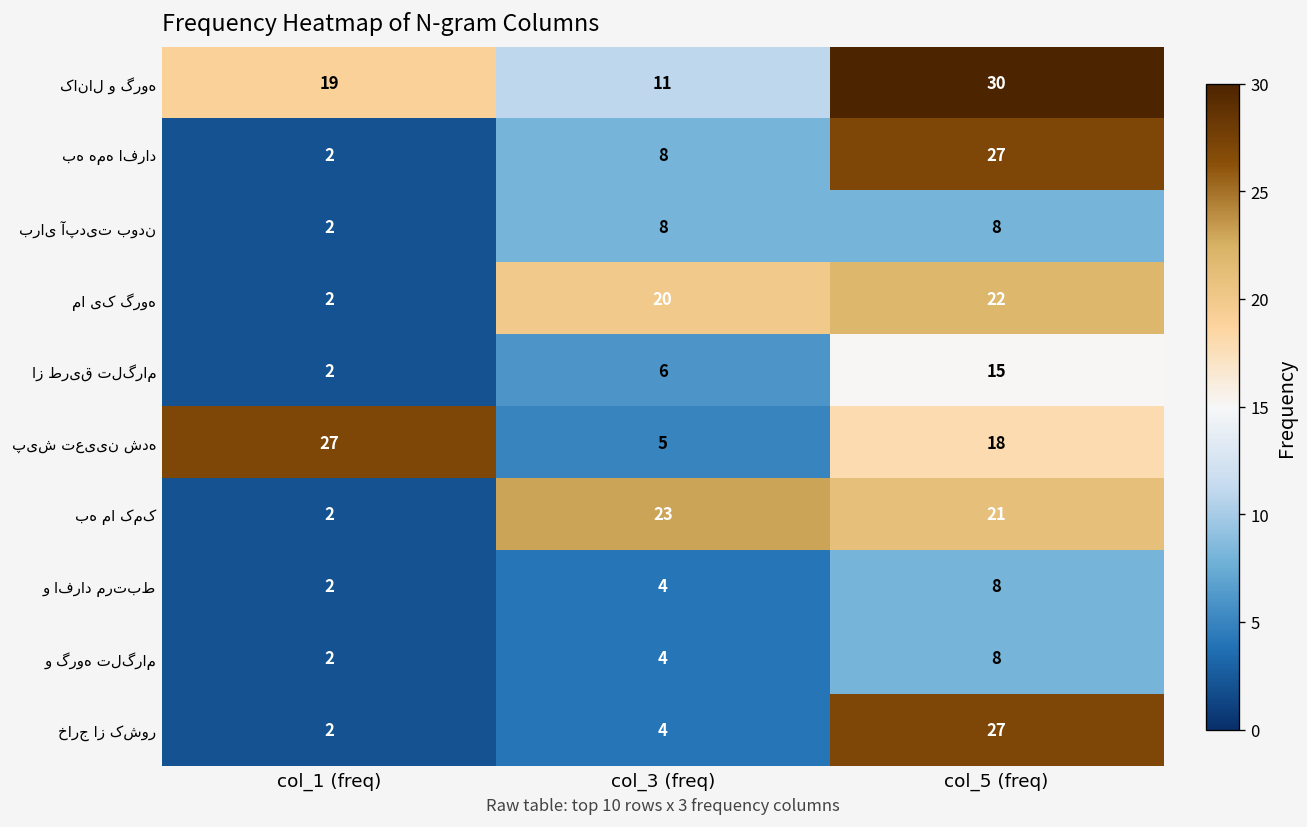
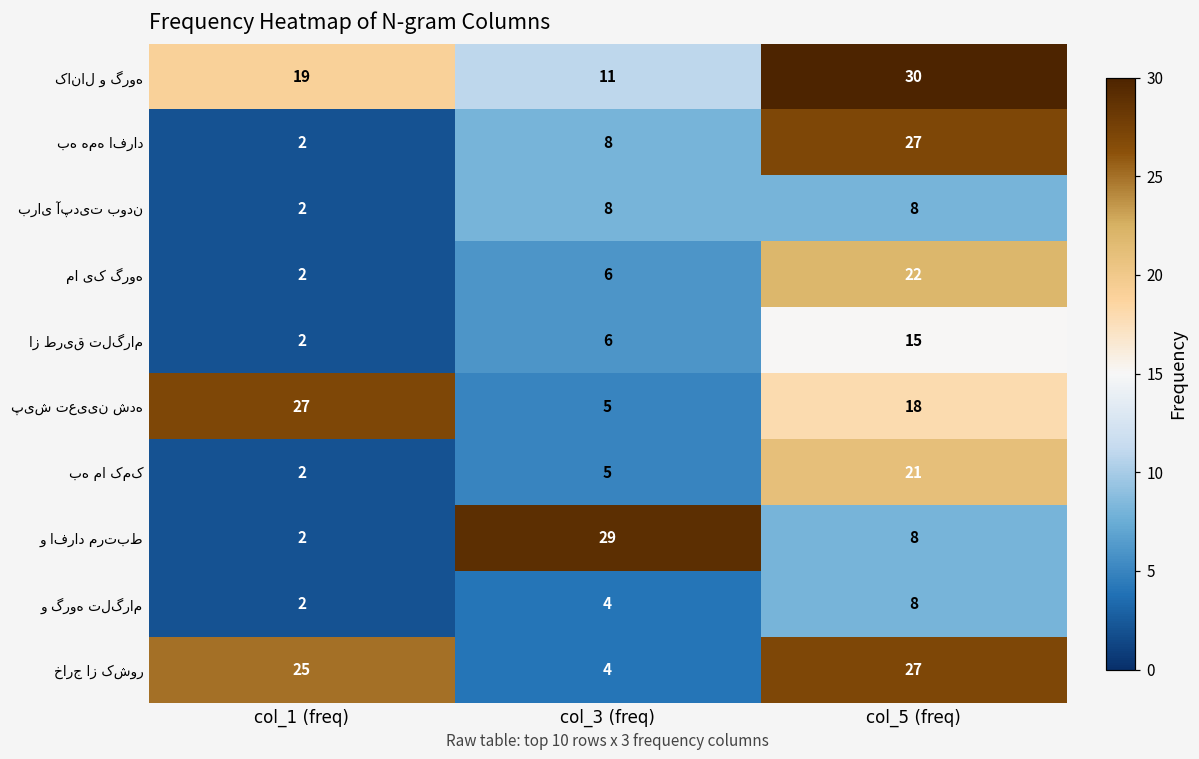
ما یک گروه, col_3 (freq): 20 -> 6
به ما کمک, col_3 (freq): 23 -> 5
و افراد مرتبط, col_3 (freq): 4 -> 29
خارج از کشور, col_1 (freq): 2 -> 25
